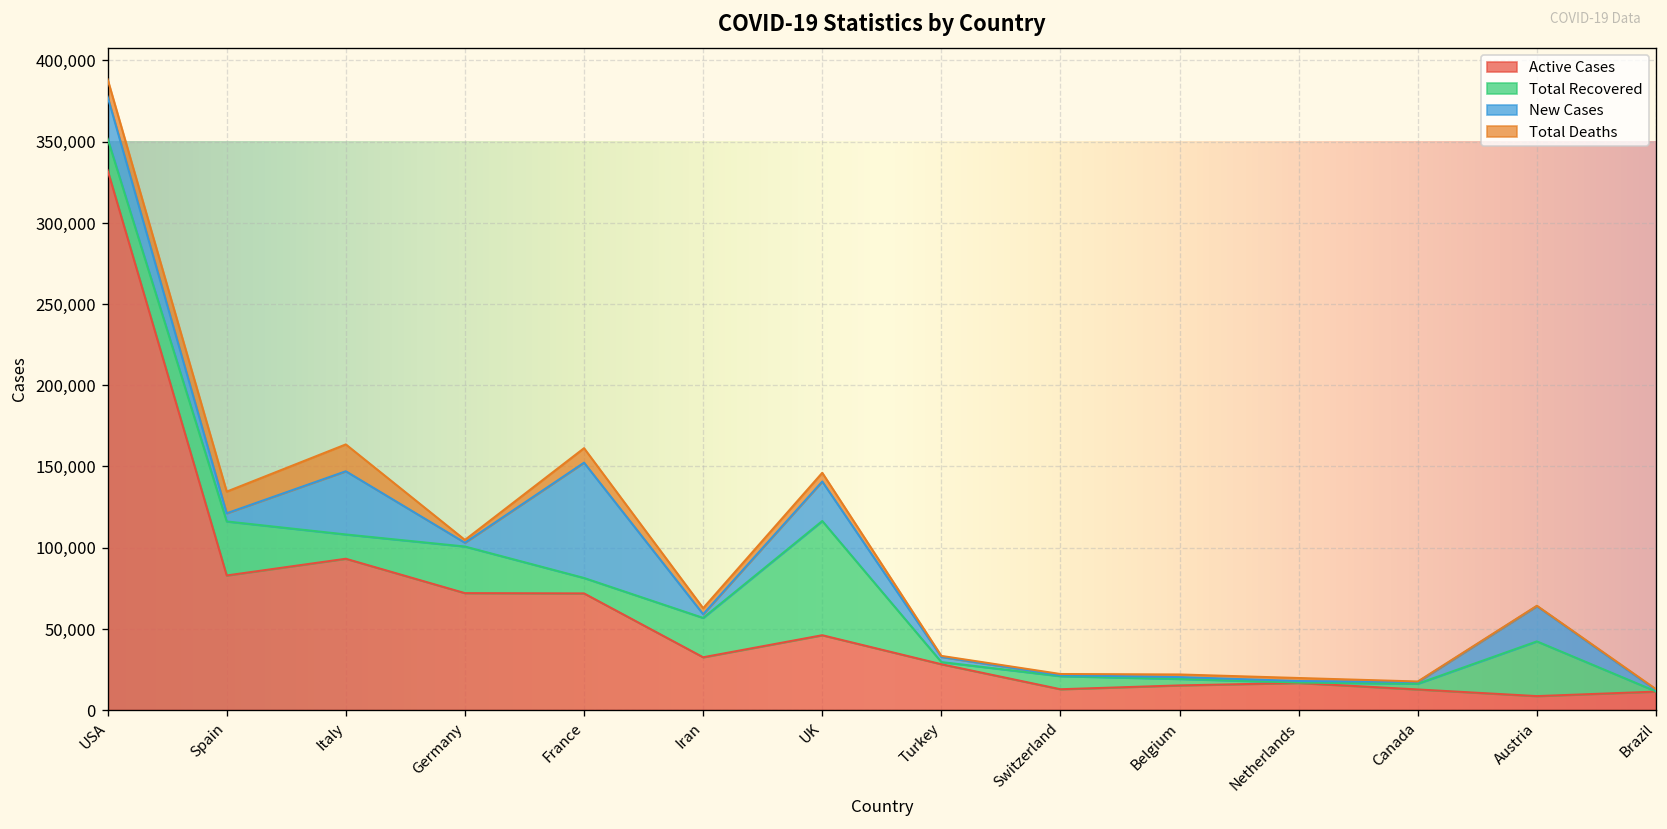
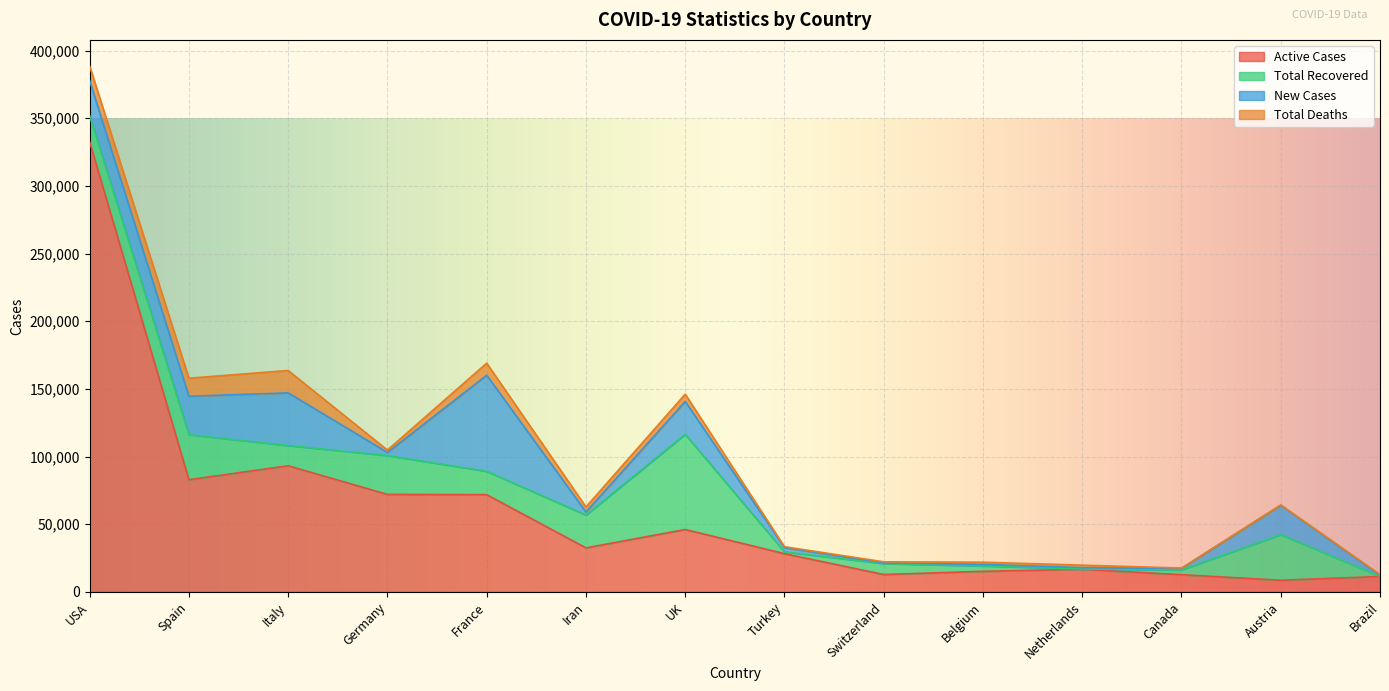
New Cases, Spain: 5,000 -> 28,000
Total Recovered, France: 10,000 -> 17,000
